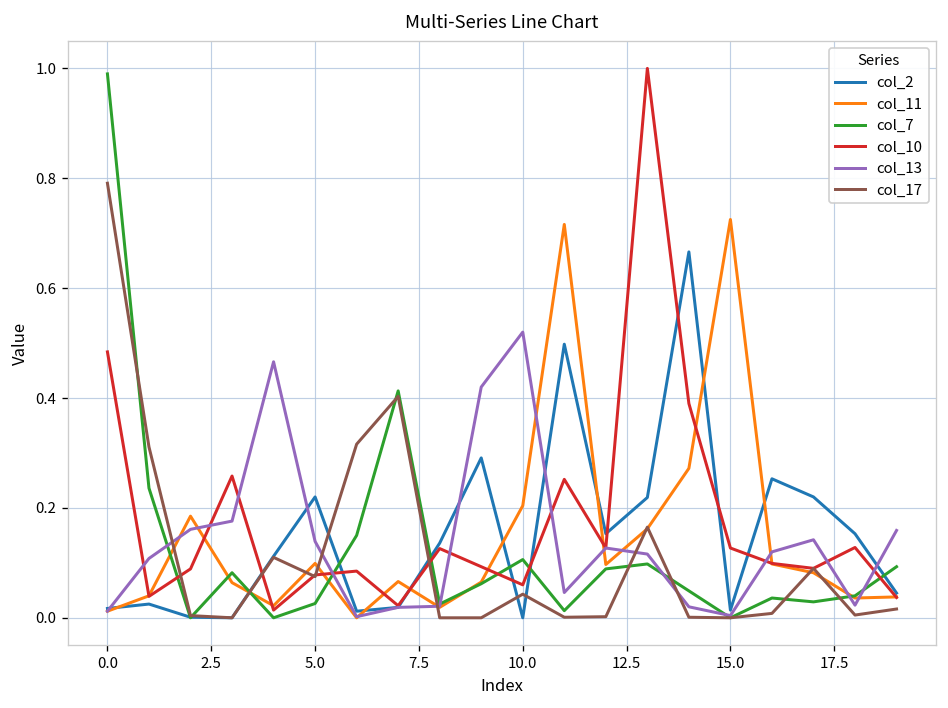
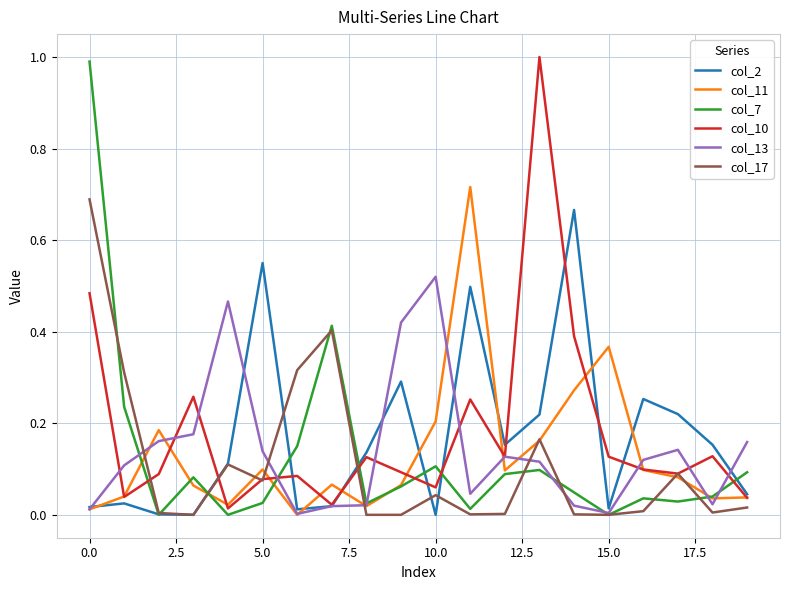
col_17, 0.0: 0.79 -> 0.69
col_2, 5.0: 0.22 -> 0.55
col_11, 15.0: 0.73 -> 0.37
